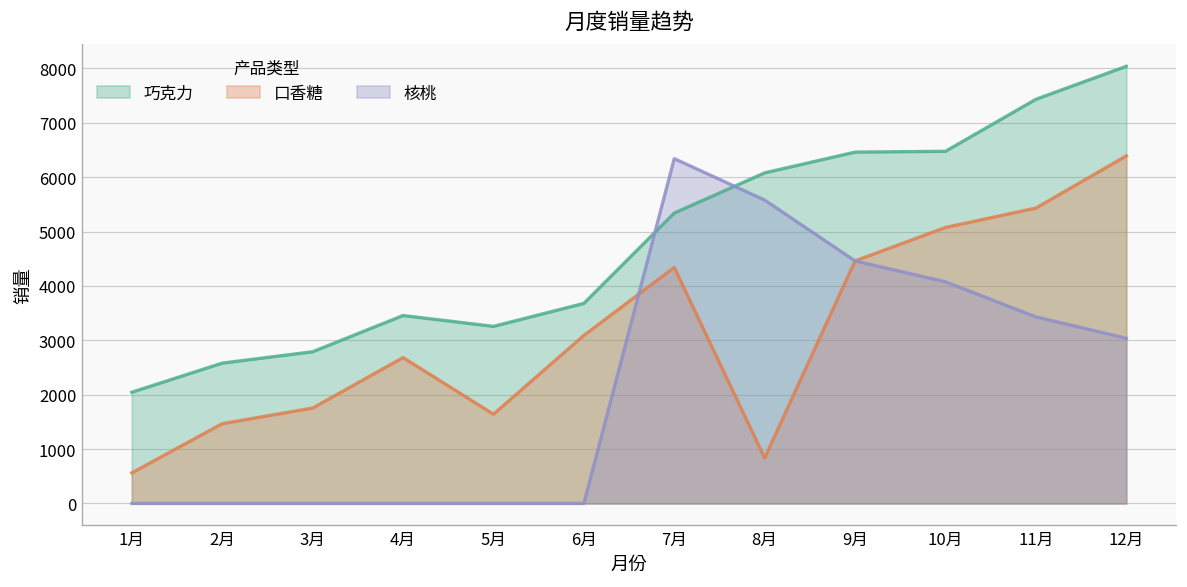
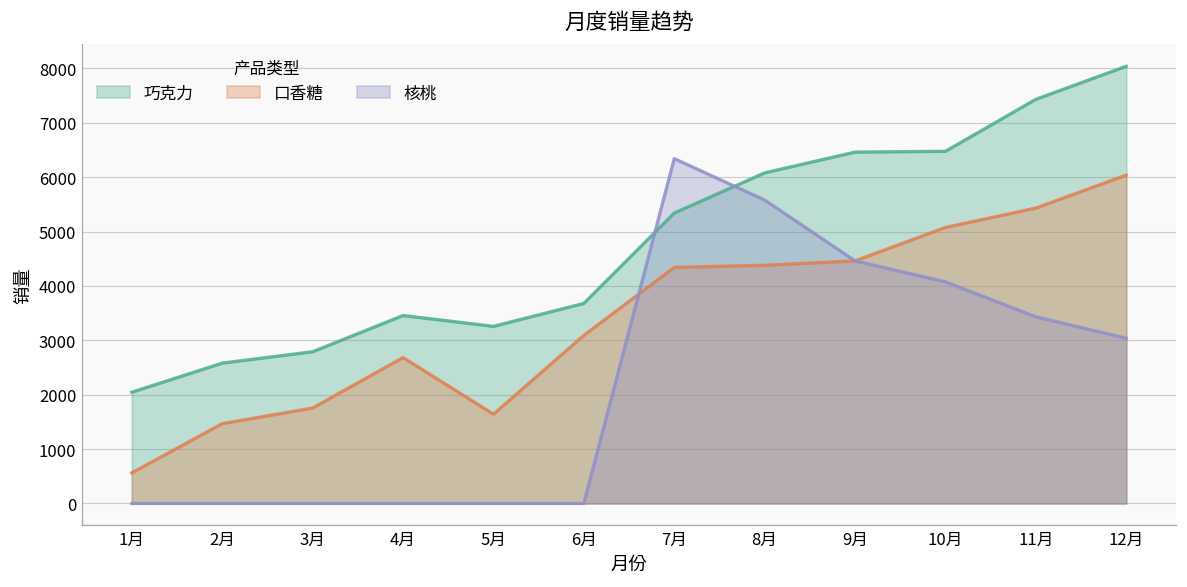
口香糖, 8月: 800 -> 4400
口香糖, 12月: 6400 -> 6000
